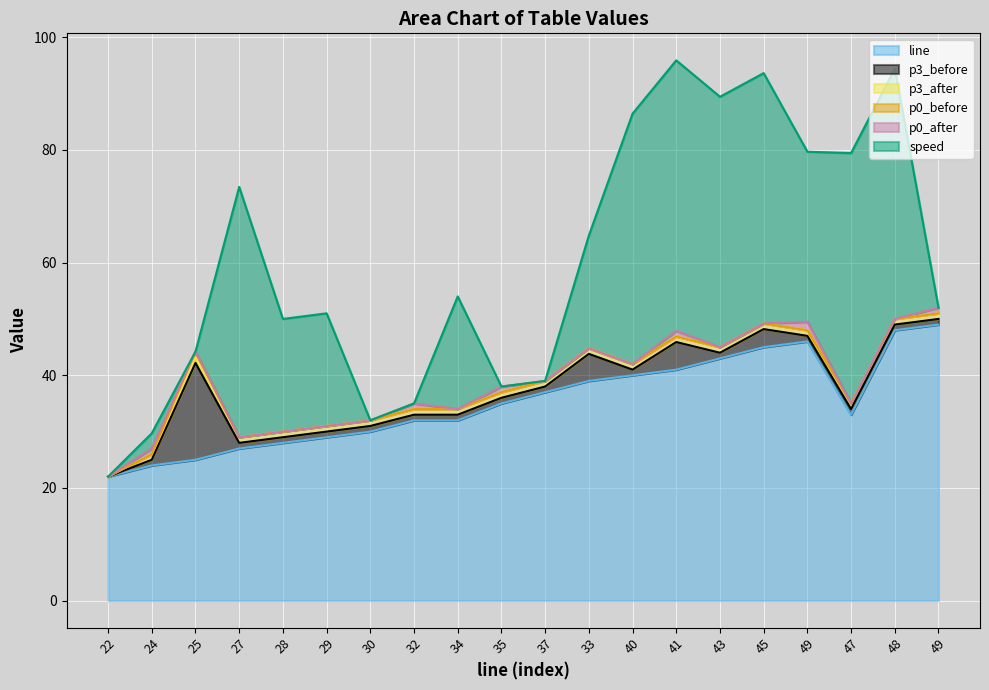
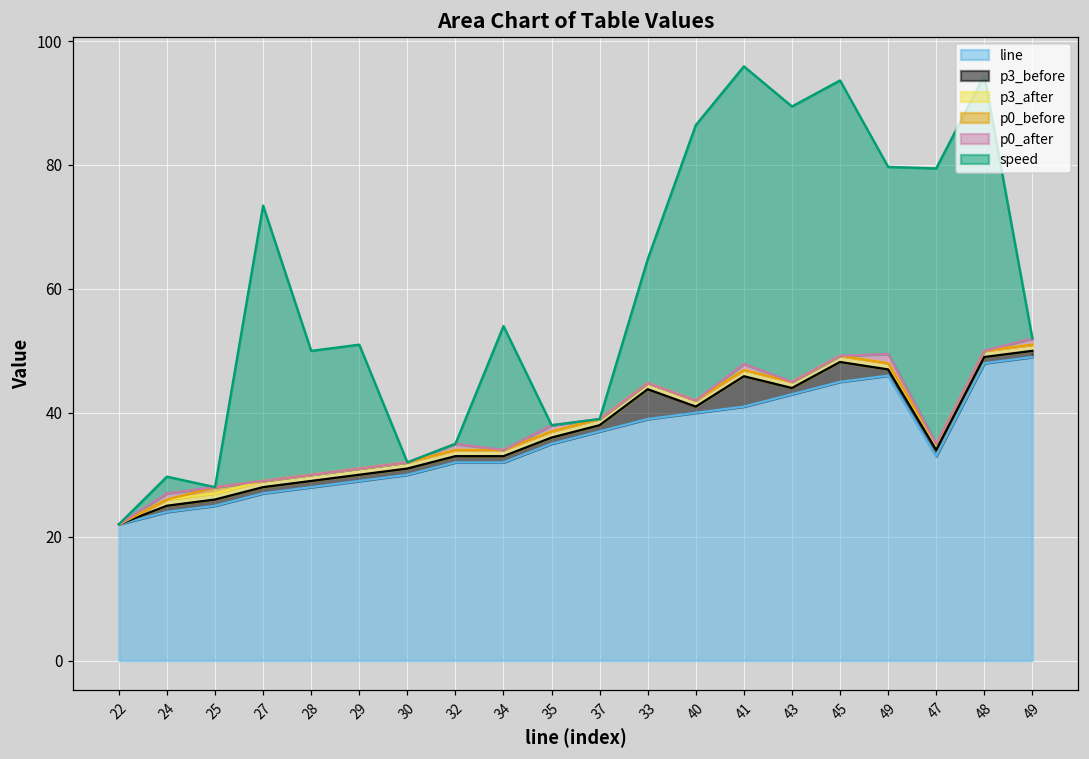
p3_before, 25: 17 -> 1
